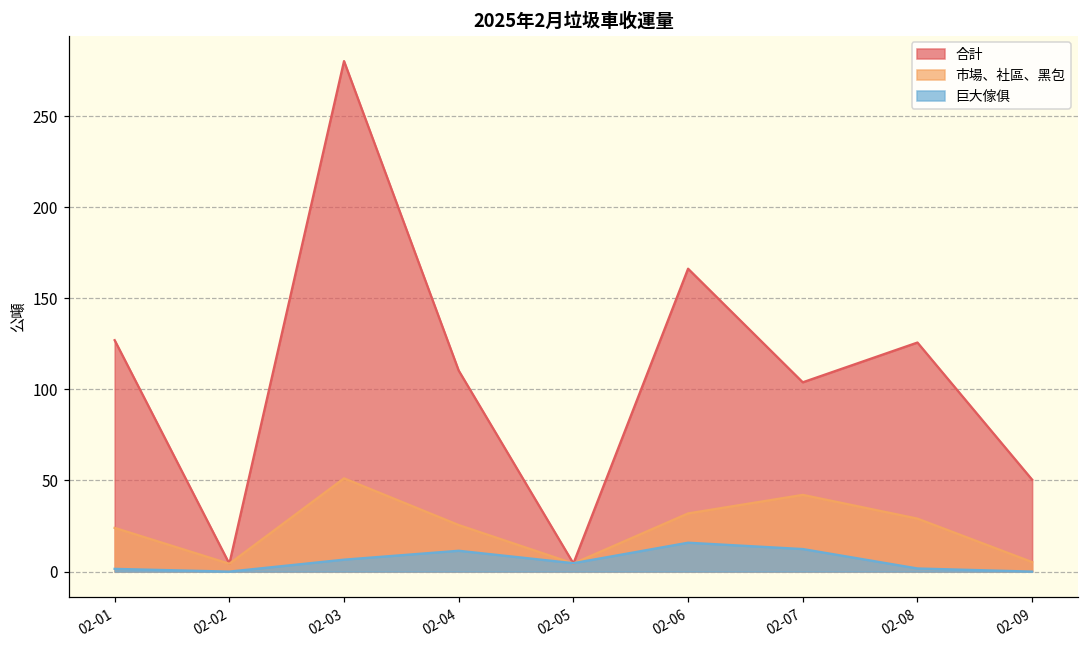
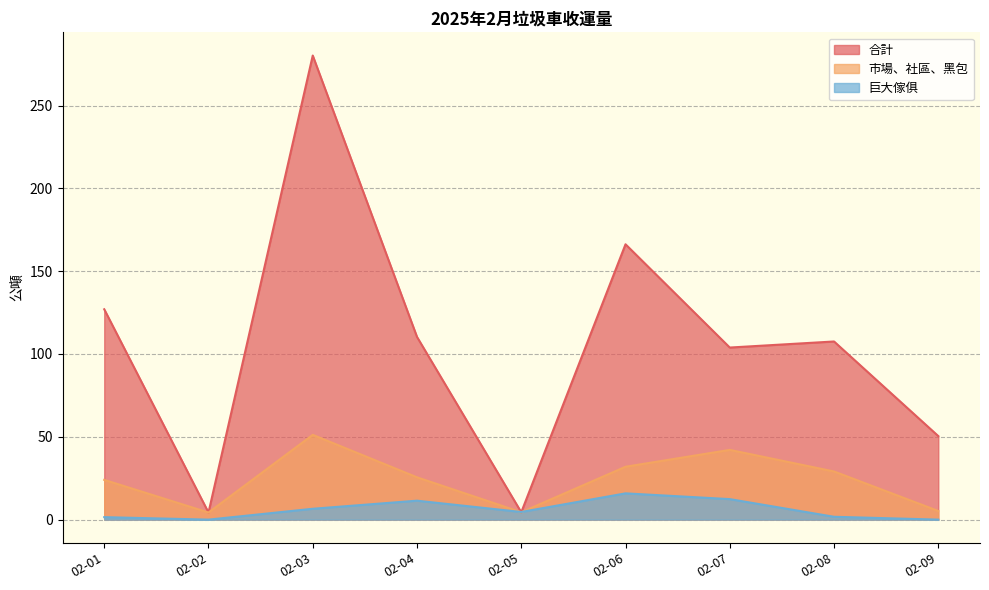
合計, 02-08: 126 -> 108
